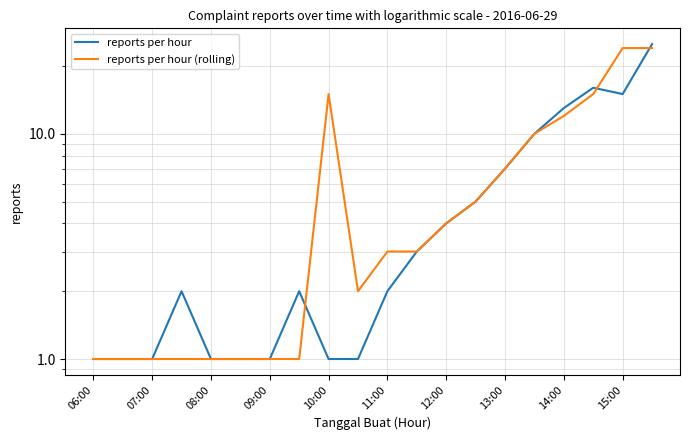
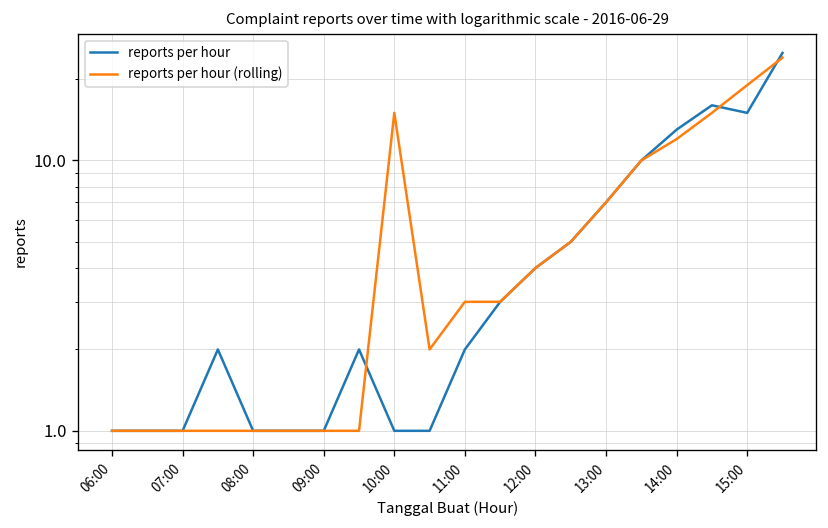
reports per hour (rolling), 15:00: 24 -> 19
